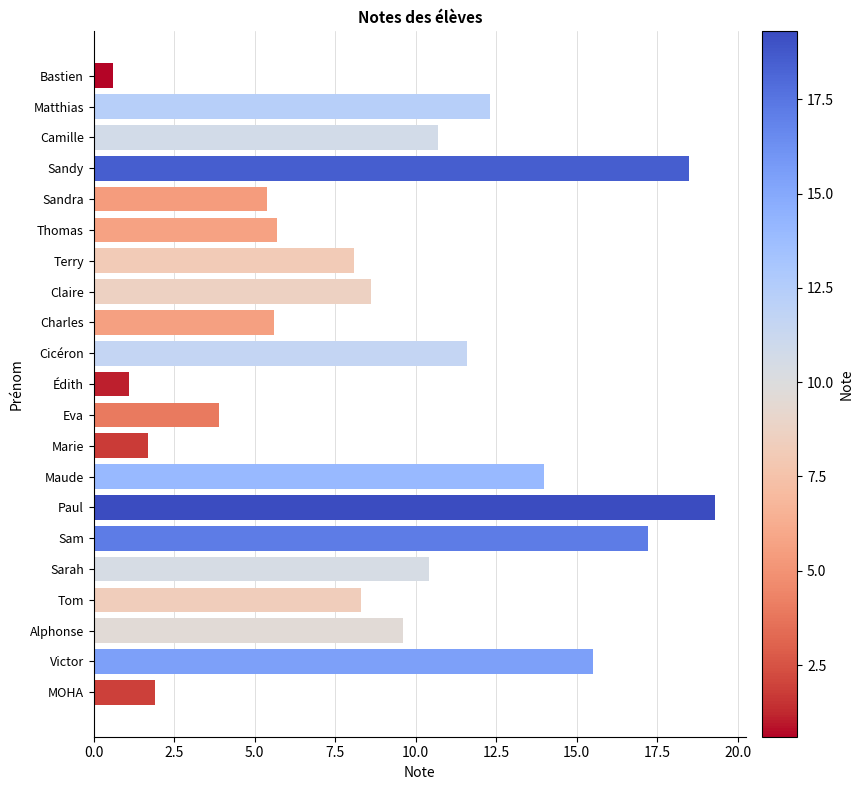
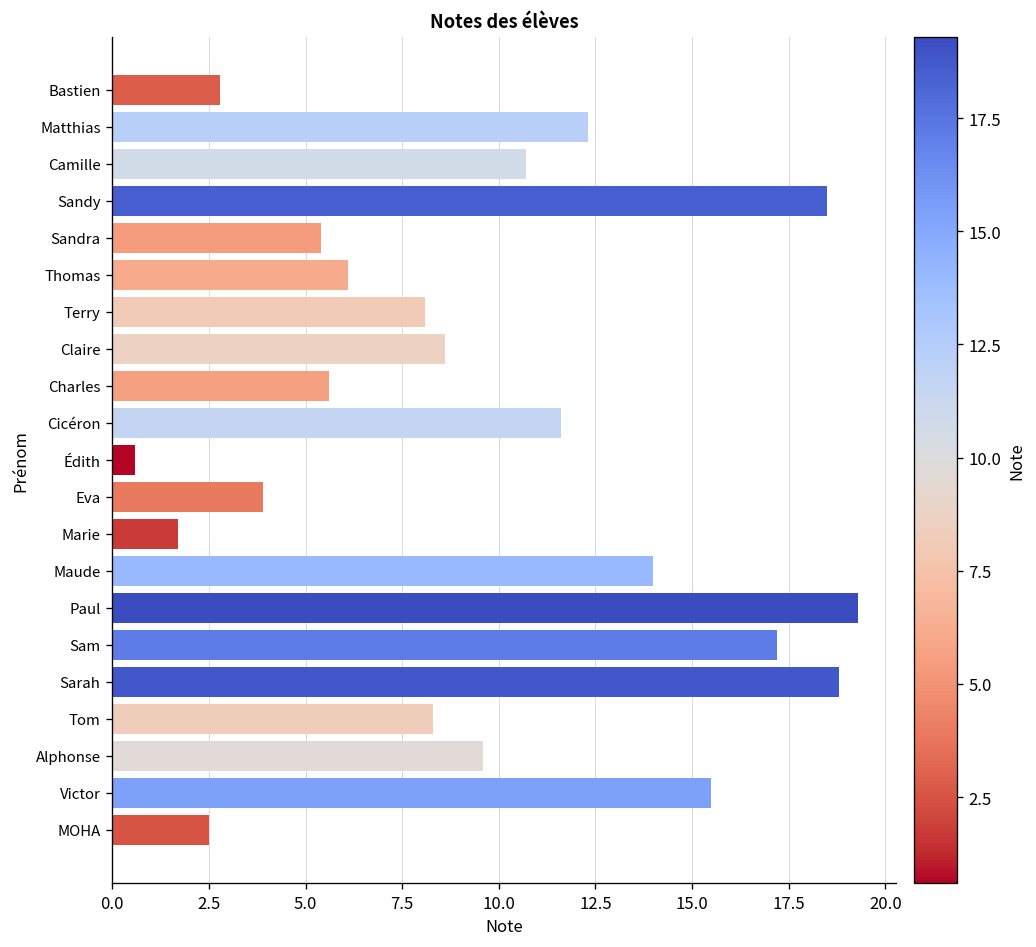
Bastien: 0.6 -> 2.8
Thomas: 5.7 -> 6.1
Édith: 1.1 -> 0.6
Sarah: 10.4 -> 18.8
MOHA: 1.9 -> 2.5
